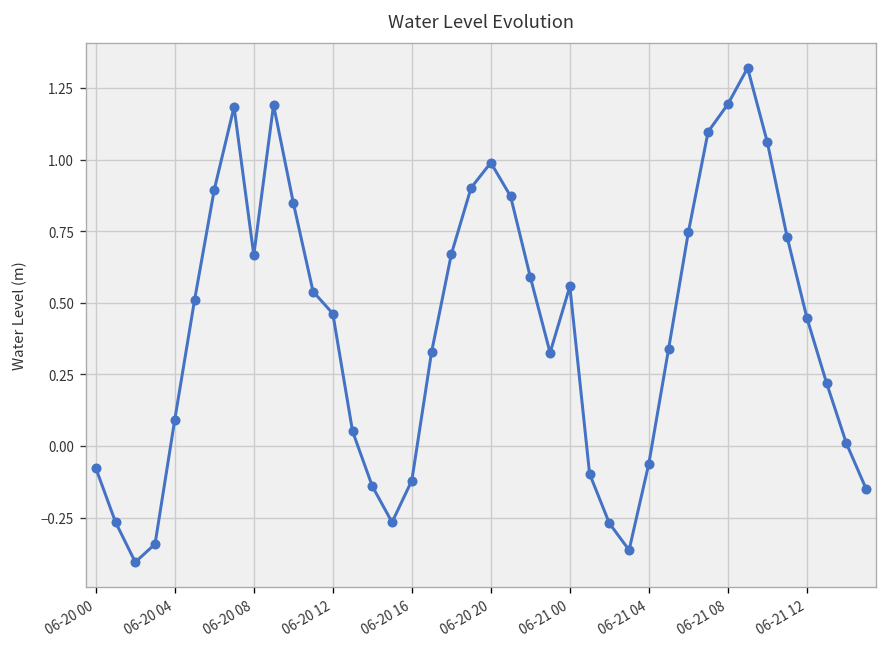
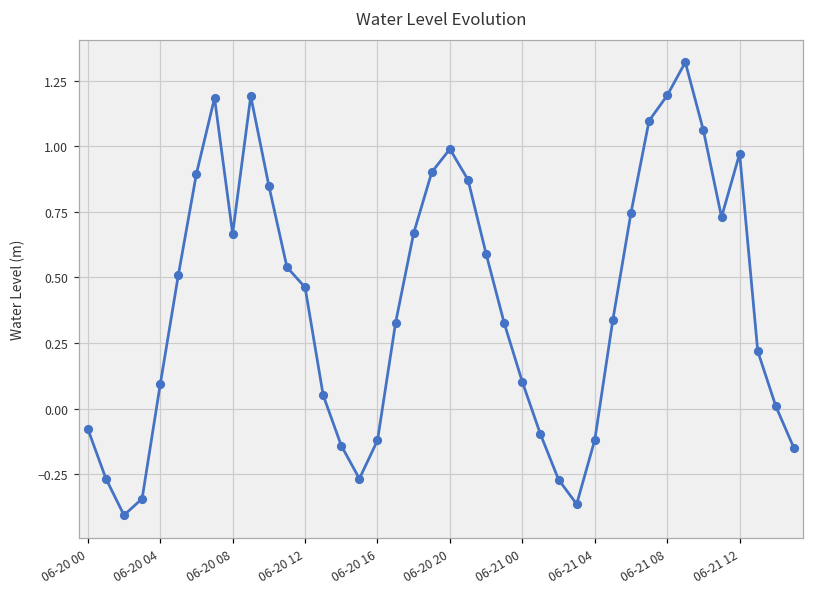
06-21 00: 0.56 -> 0.10
06-21 04: -0.06 -> -0.12
06-21 12: 0.45 -> 0.97
